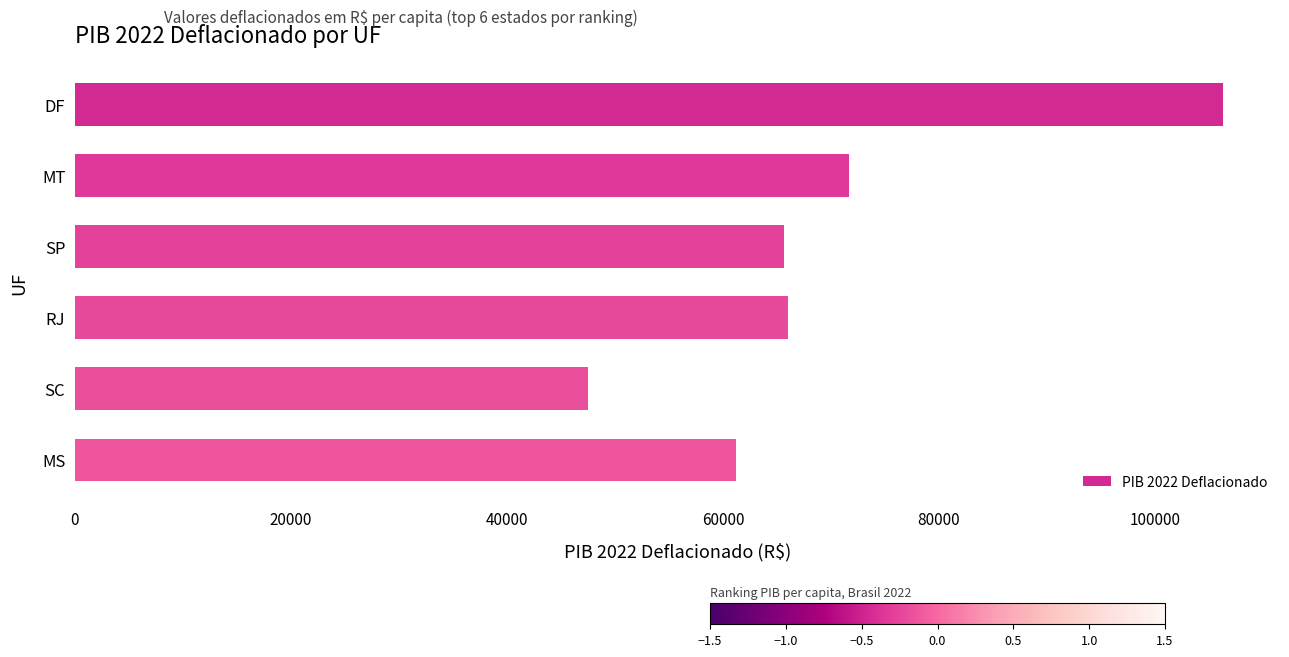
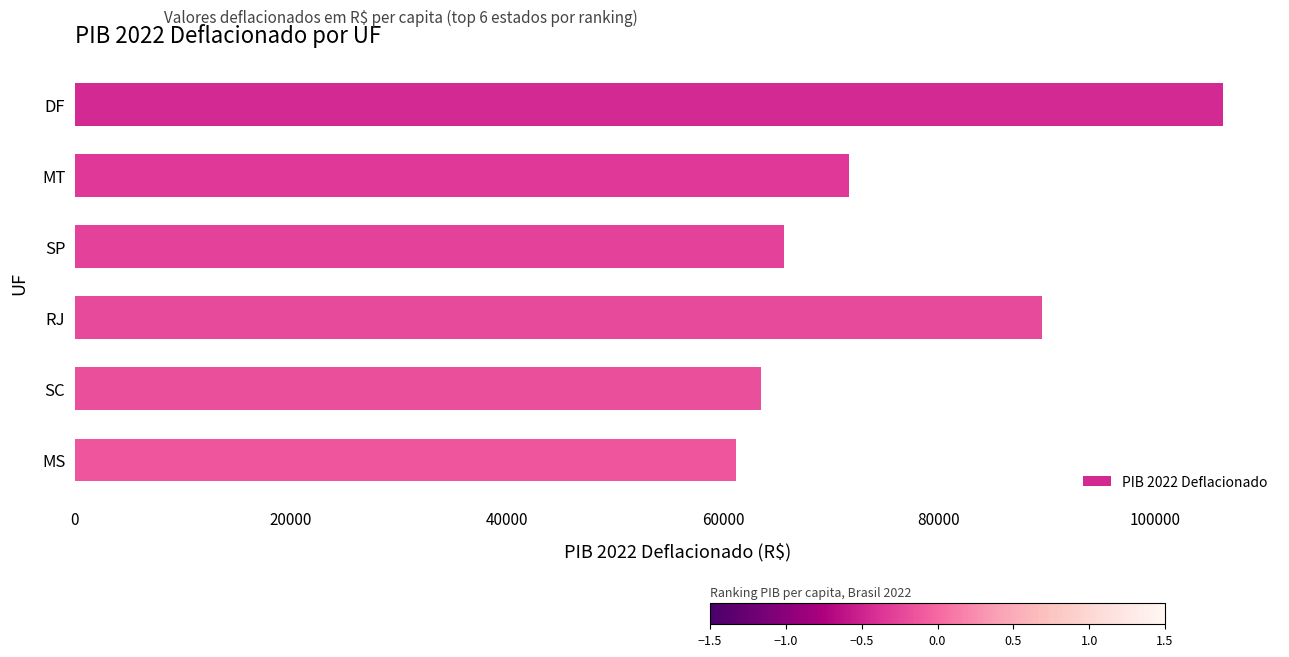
RJ: 66100 -> 89500
SC: 47500 -> 63500
